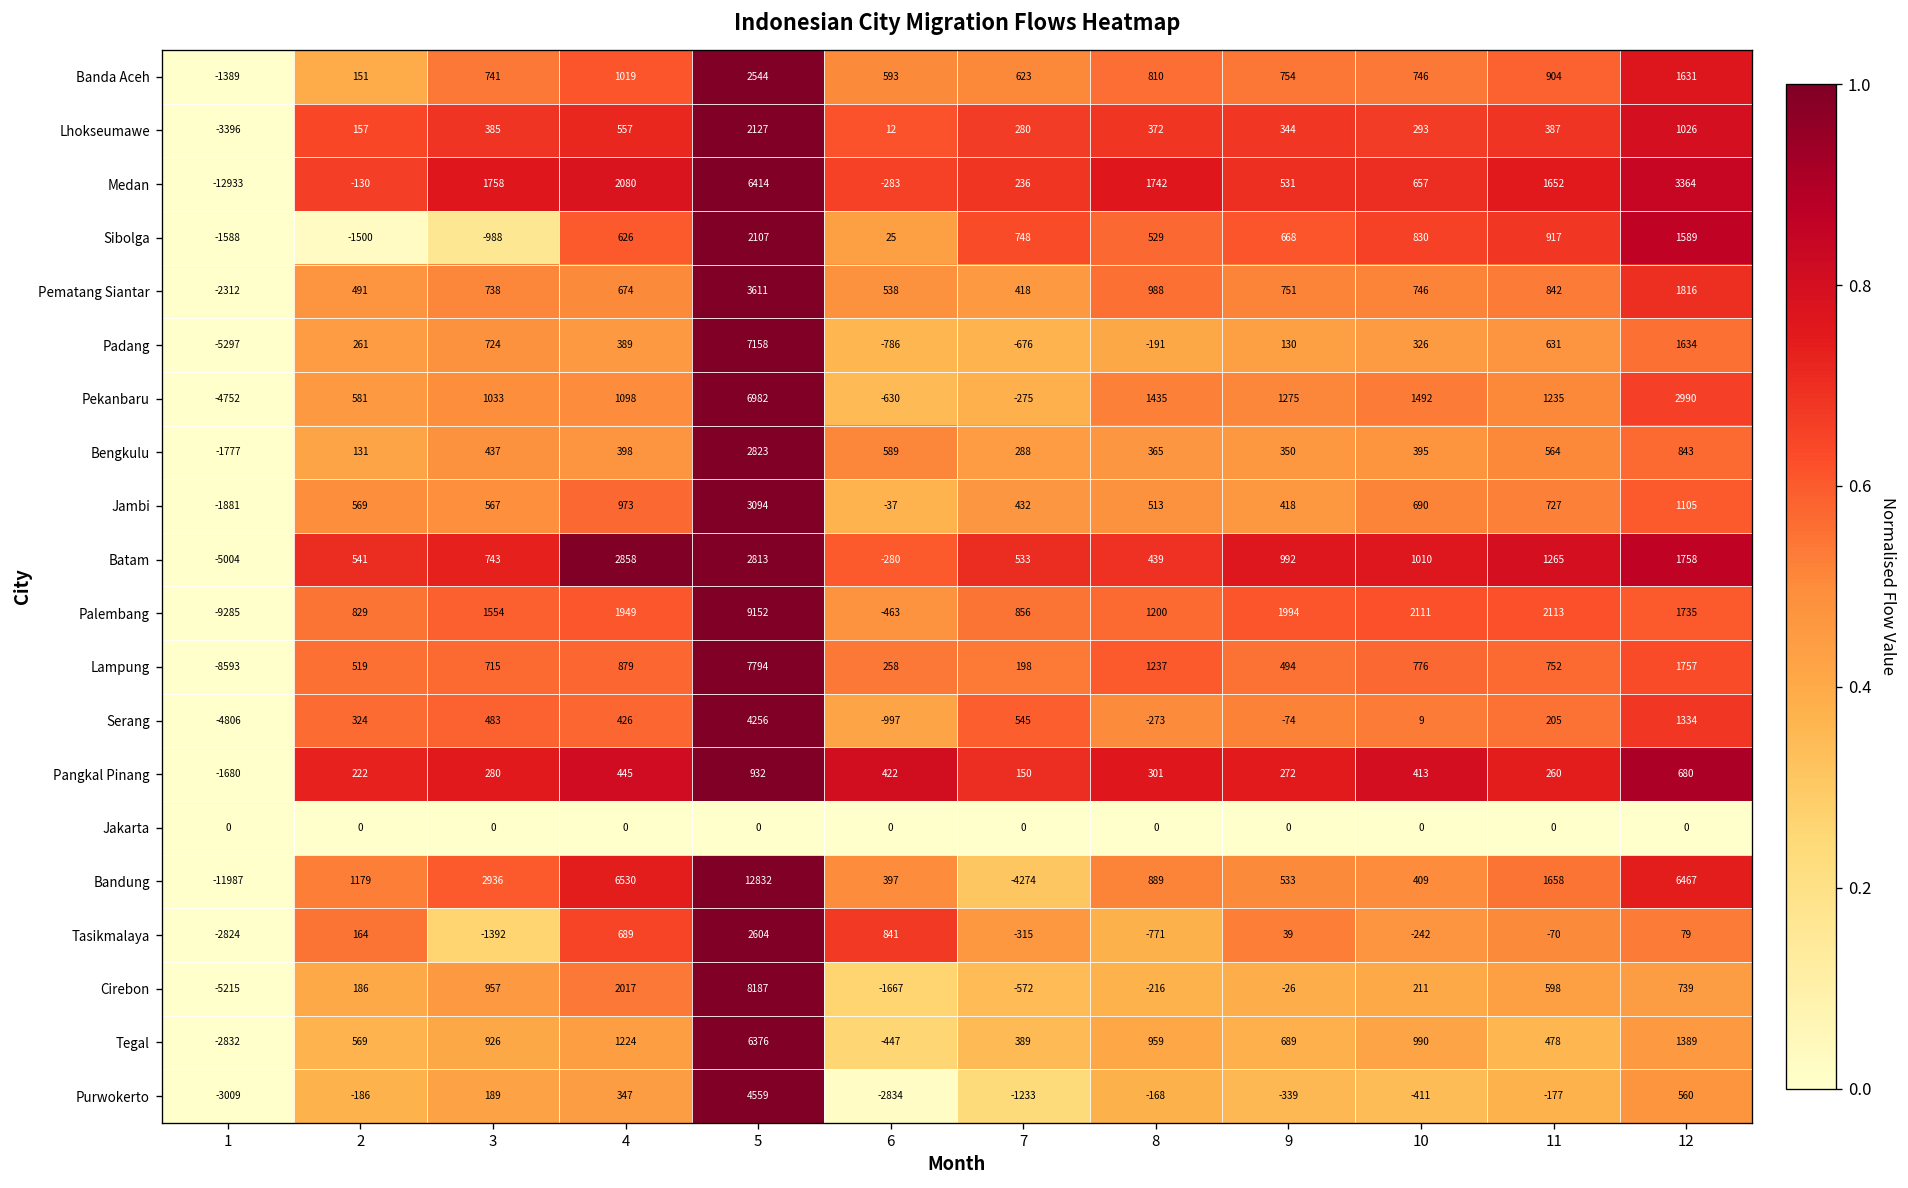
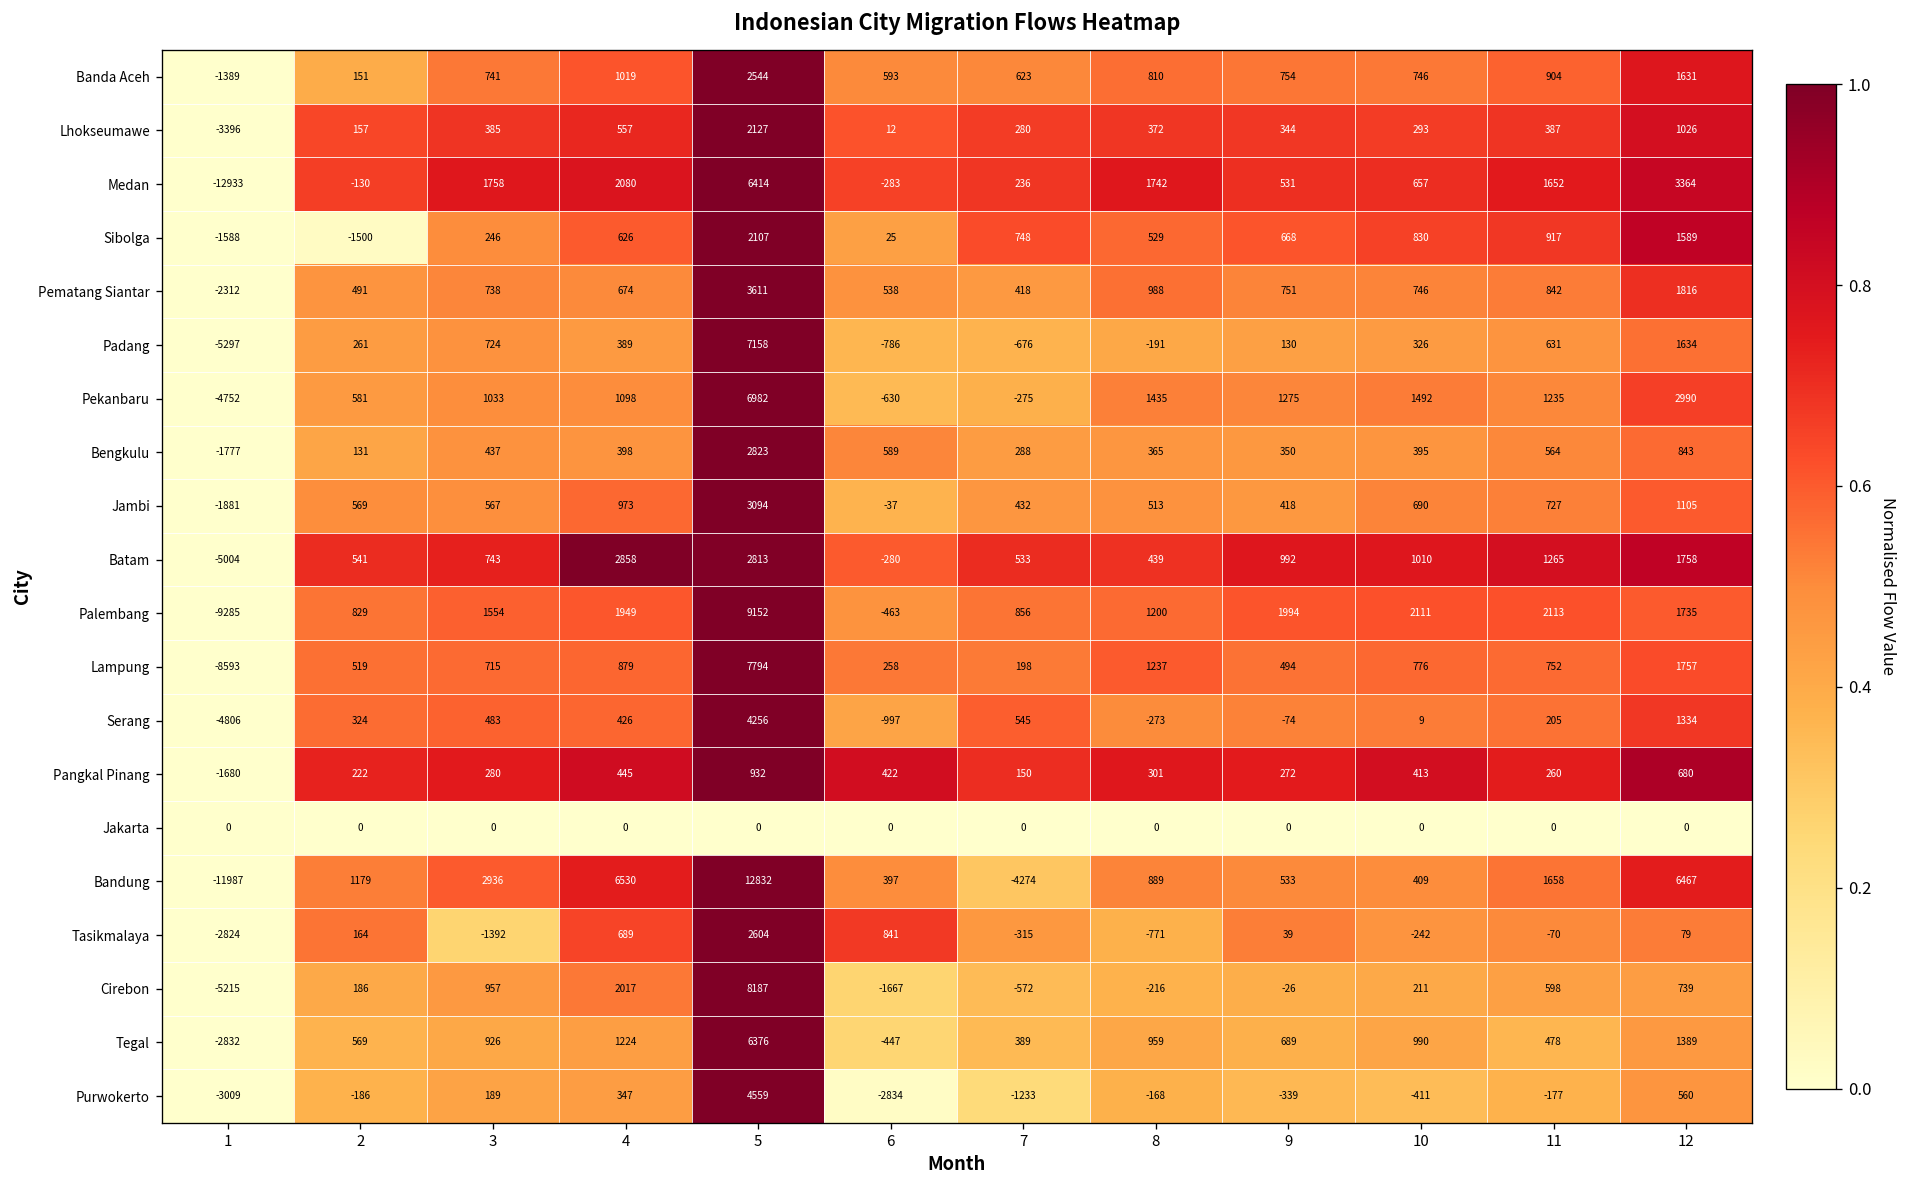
Sibolga, 3: -988 -> 246
